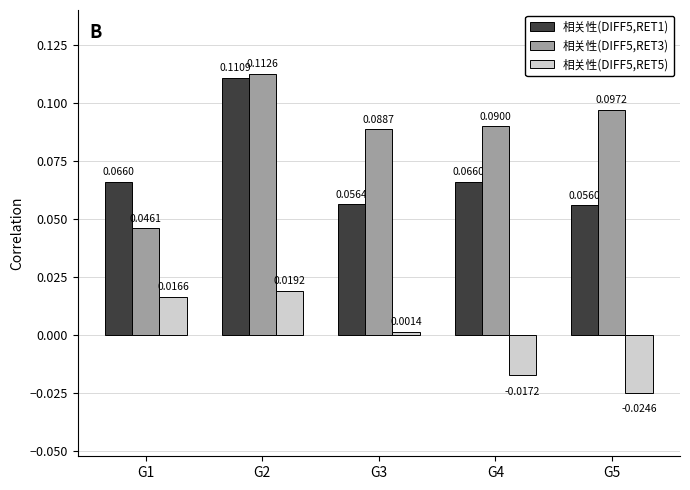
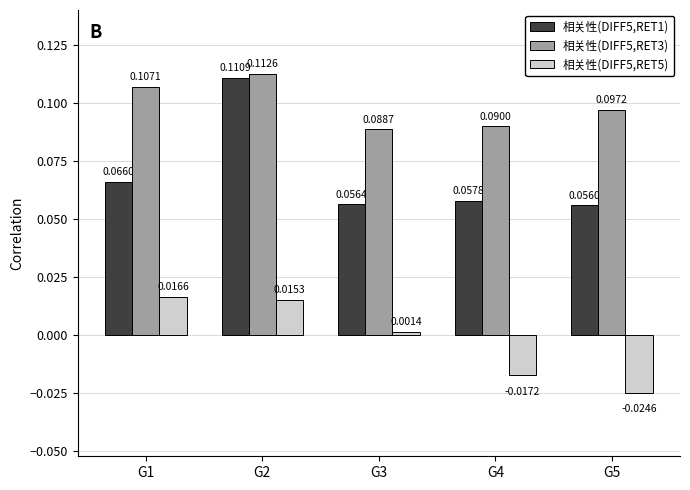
相关性(DIFF5,RET3), G1: 0.0461 -> 0.1071
相关性(DIFF5,RET5), G2: 0.0192 -> 0.0153
相关性(DIFF5,RET1), G4: 0.0660 -> 0.0578
